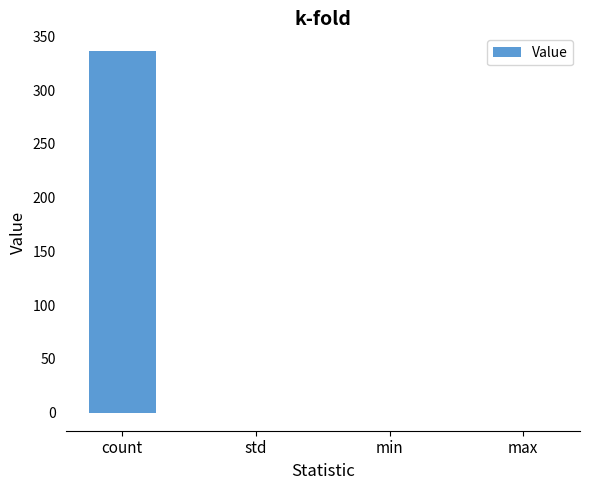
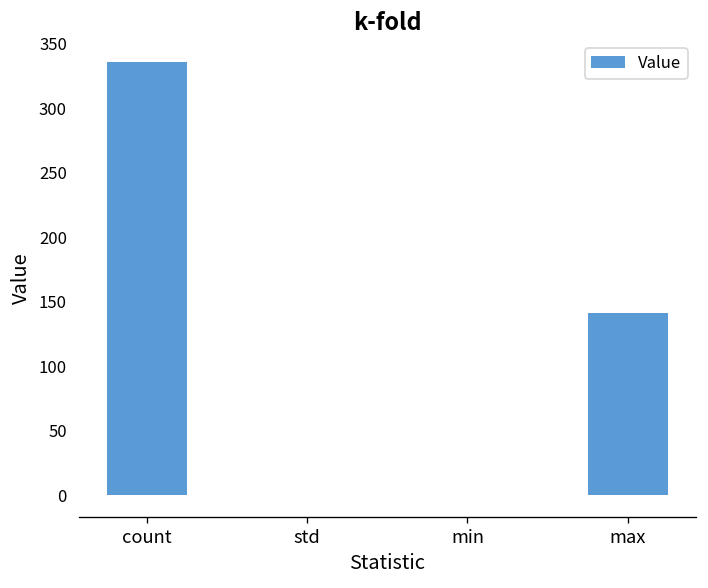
max: 0 -> 141
